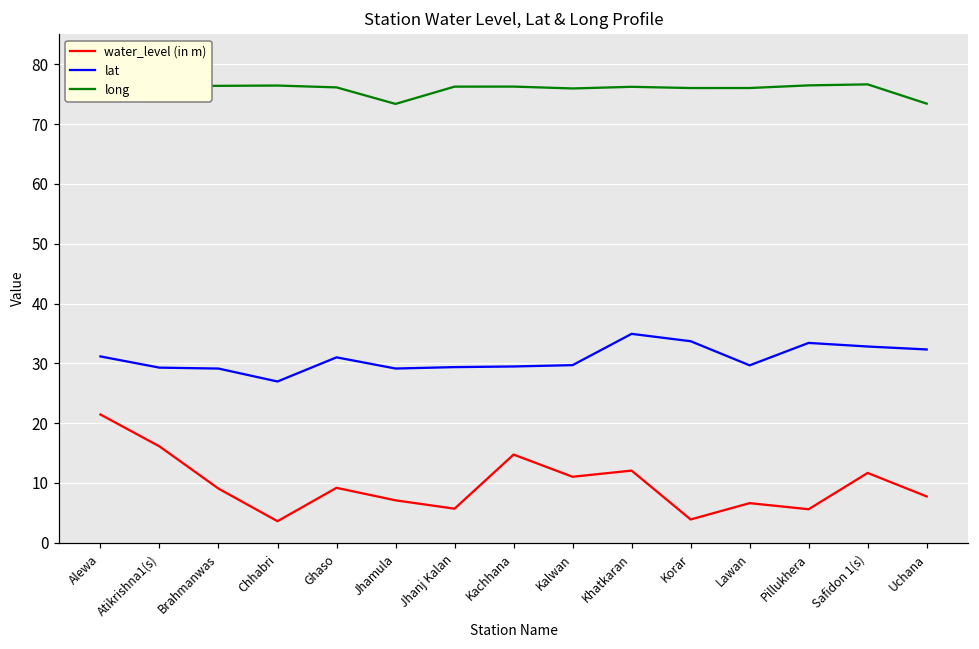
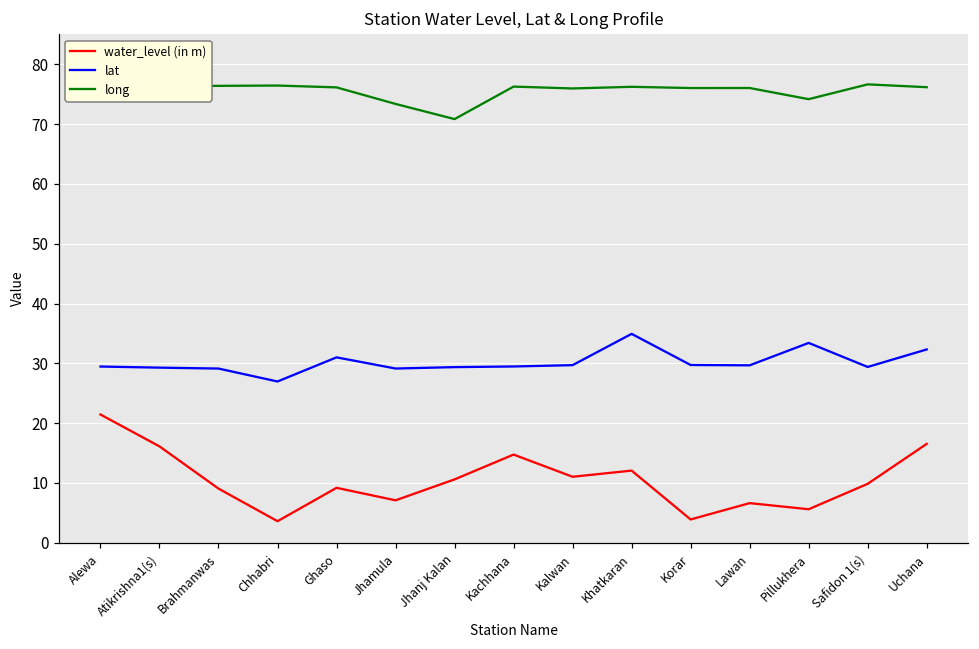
lat, Alewa: 31 -> 29
water_level (in m), Jhanj Kalan: 6 -> 11
long, Jhanj Kalan: 76 -> 71
lat, Korar: 34 -> 30
long, Pillukhera: 76 -> 74
water_level (in m), Safidon 1(s): 12 -> 10
lat, Safidon 1(s): 33 -> 29
water_level (in m), Uchana: 8 -> 17
long, Uchana: 73 -> 76
